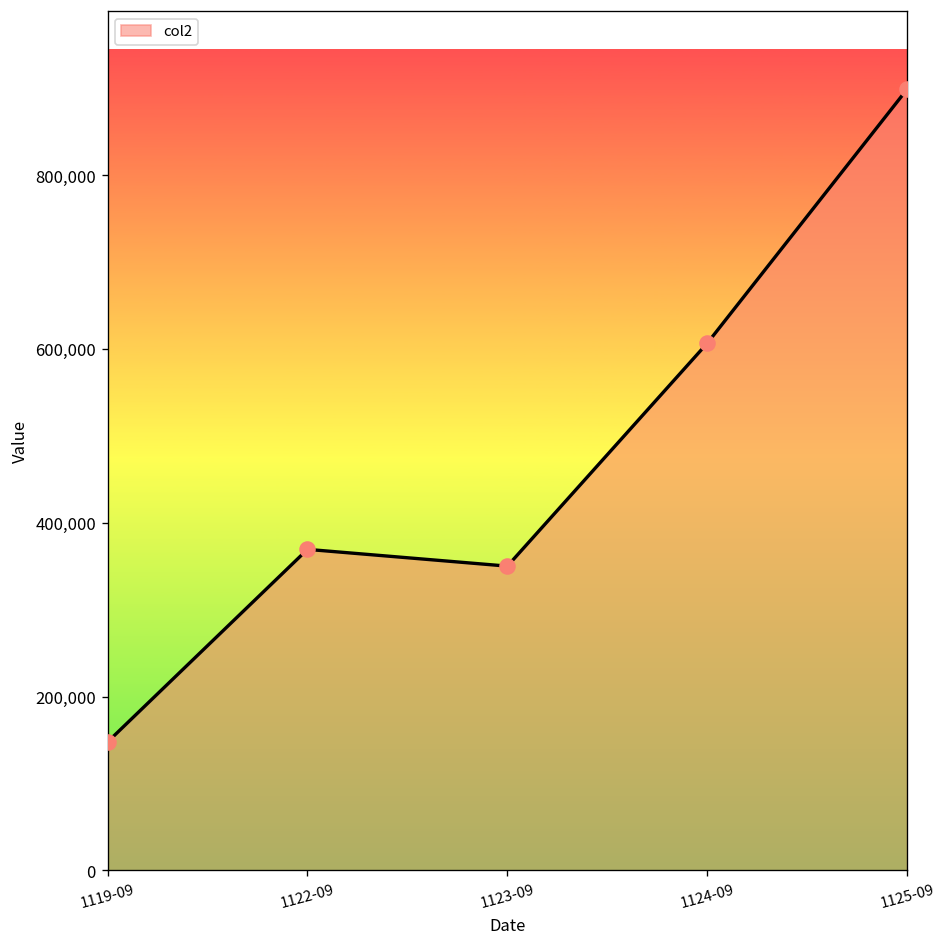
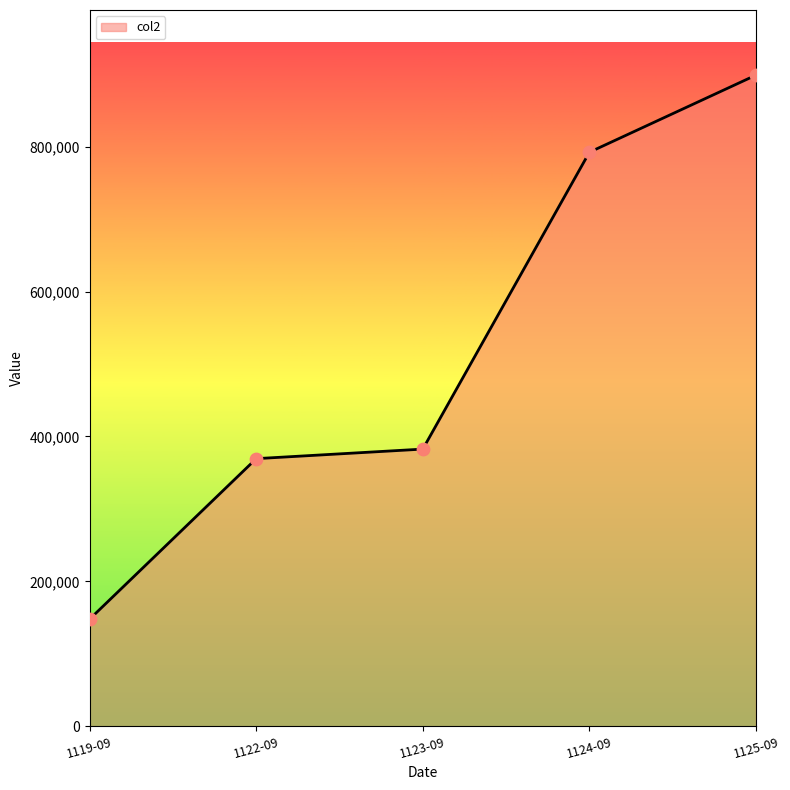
1123-09: 350,000 -> 380,000
1124-09: 610,000 -> 790,000
